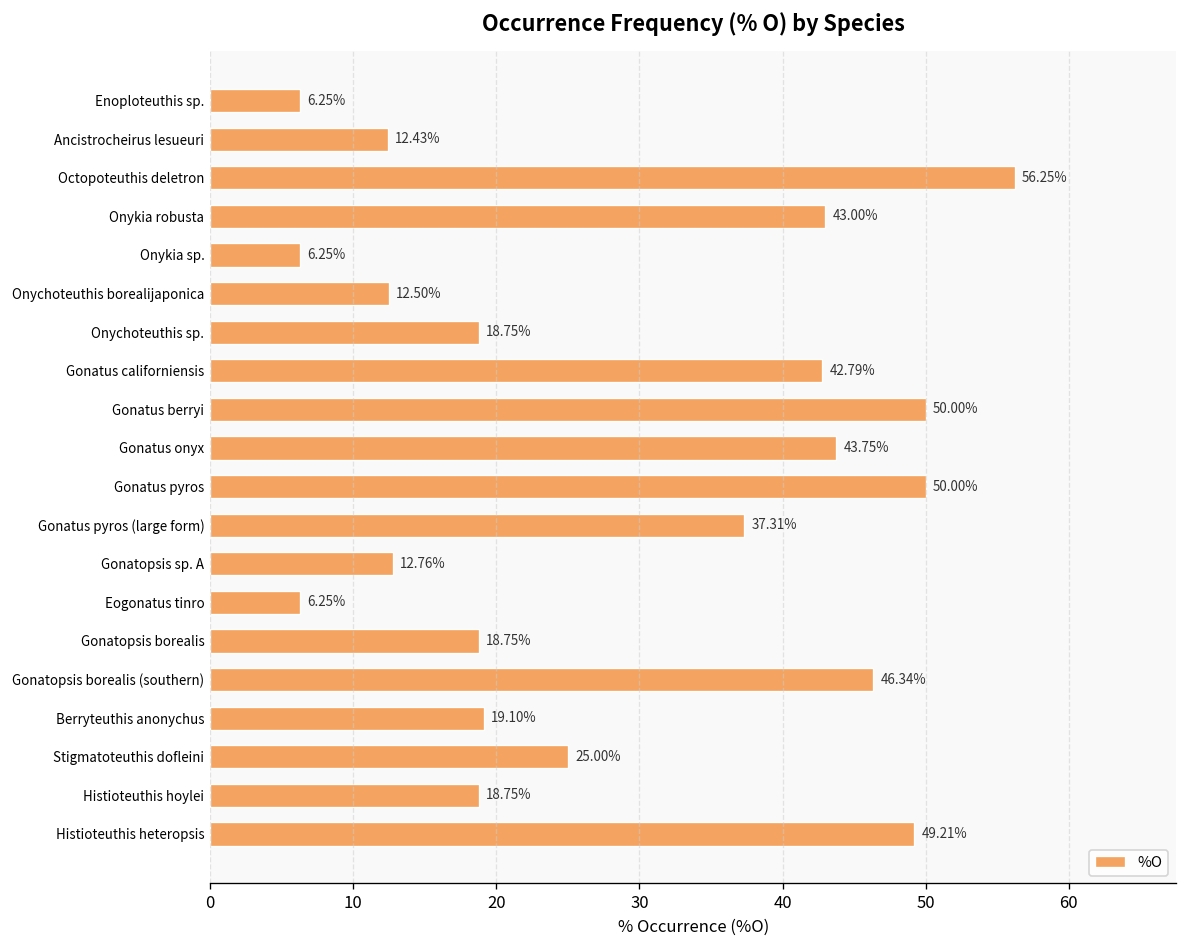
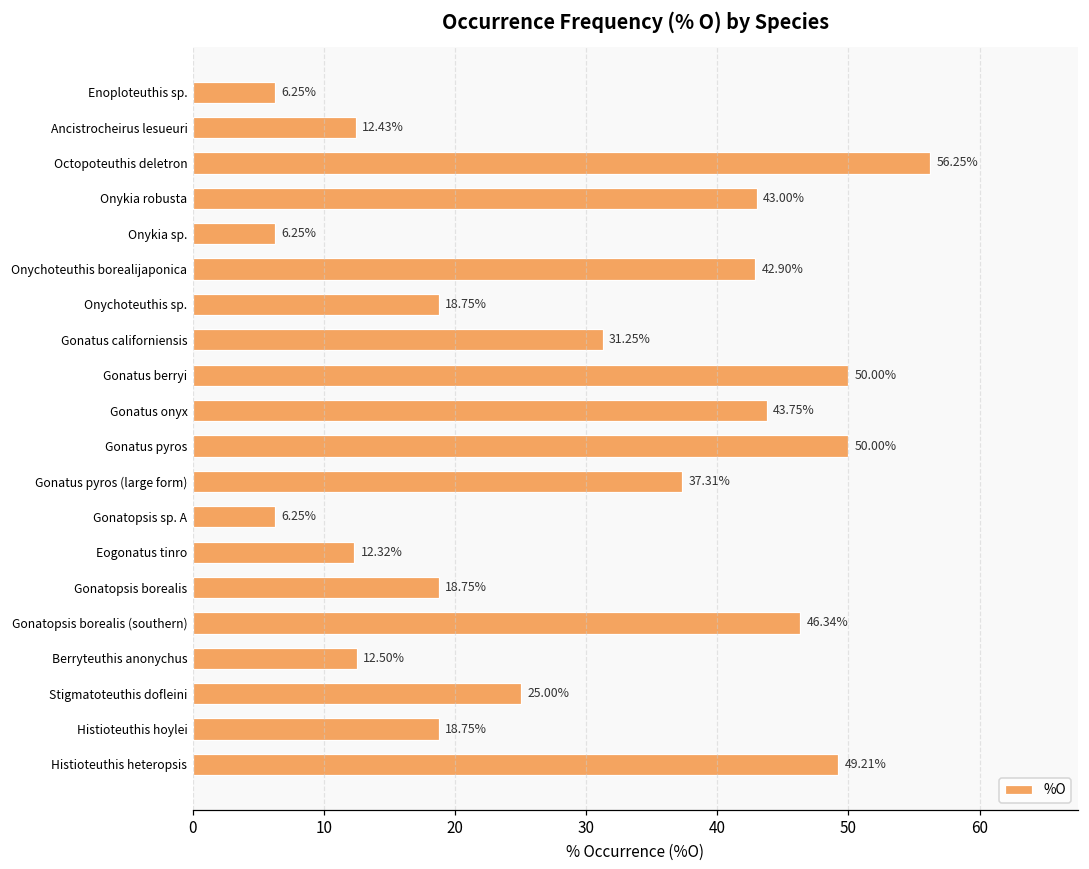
Onychoteuthis borealijaponica: 12.50% -> 42.90%
Gonatus californiensis: 42.79% -> 31.25%
Gonatopsis sp. A: 12.76% -> 6.25%
Eogonatus tinro: 6.25% -> 12.32%
Berryteuthis anonychus: 19.10% -> 12.50%
